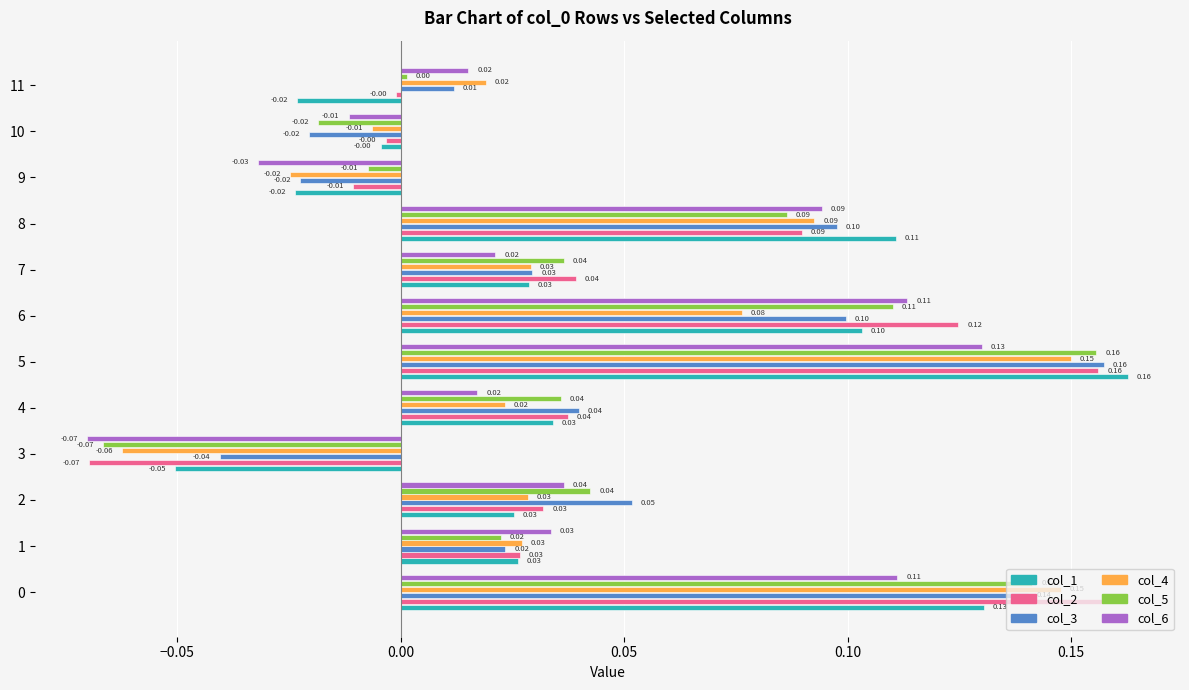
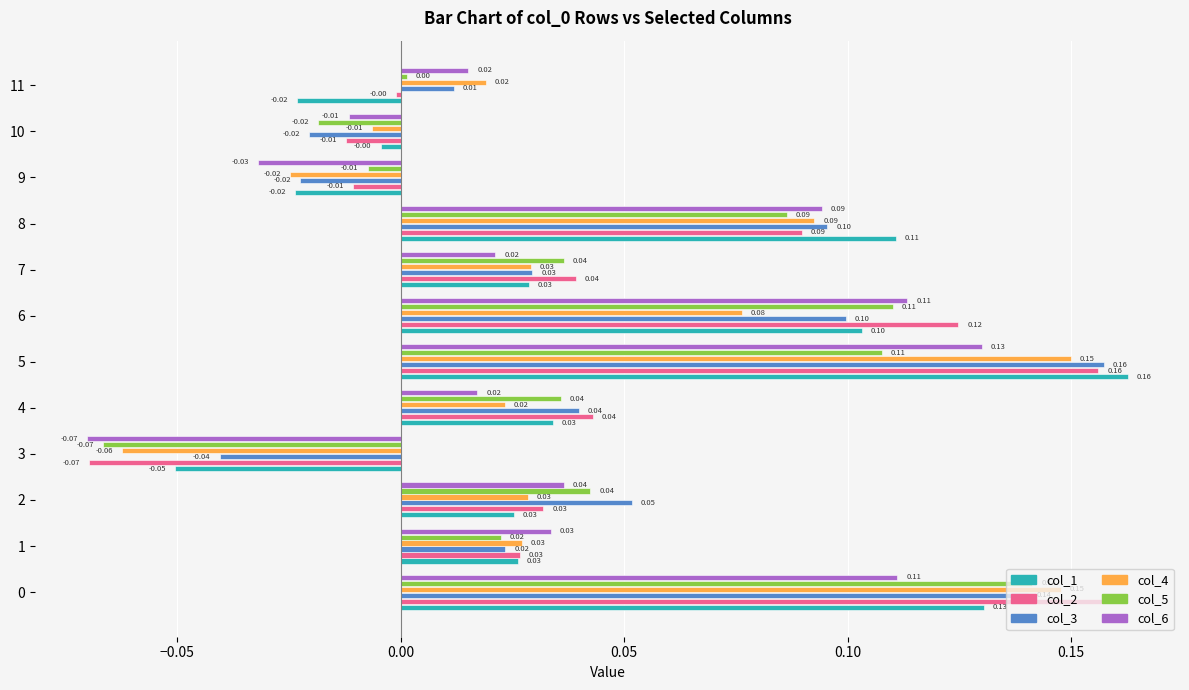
col_2, 10: -0.00 -> -0.01
col_3, 8: 0.098 -> 0.095
col_5, 5: 0.16 -> 0.11
col_2, 4: 0.037 -> 0.043
